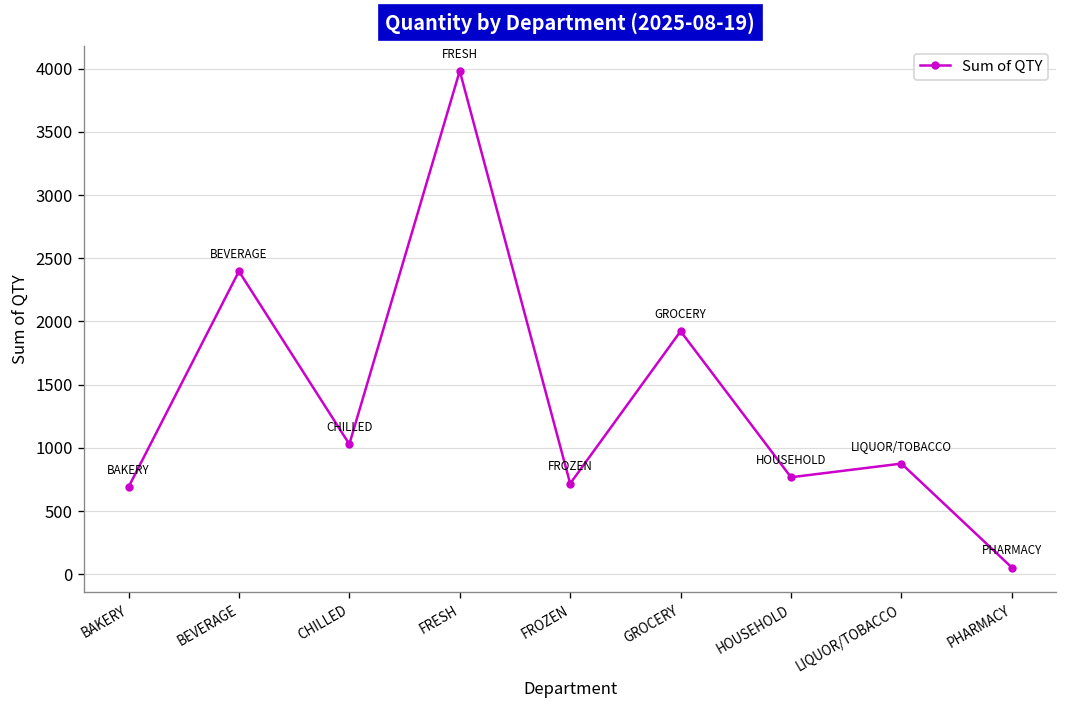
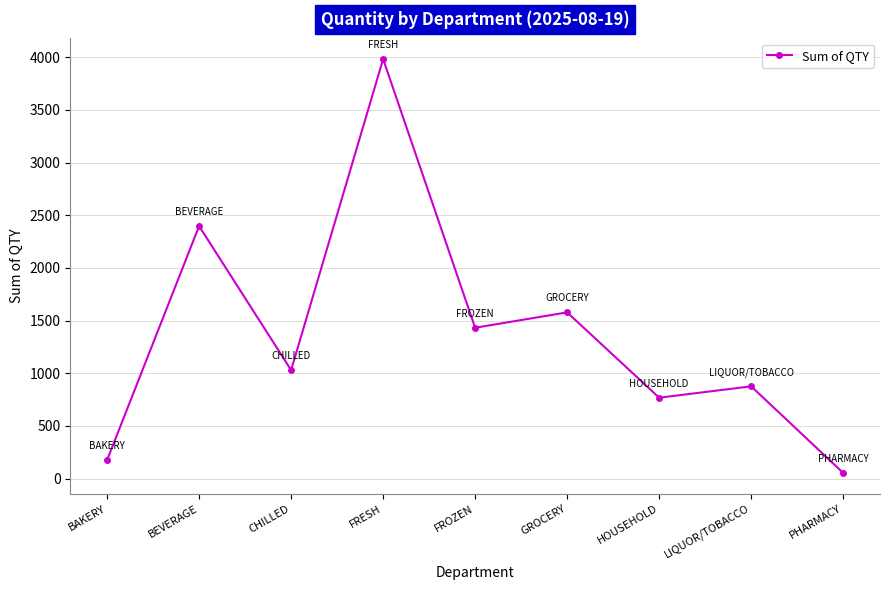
BAKERY: 690 -> 180
FROZEN: 720 -> 1430
GROCERY: 1920 -> 1580
